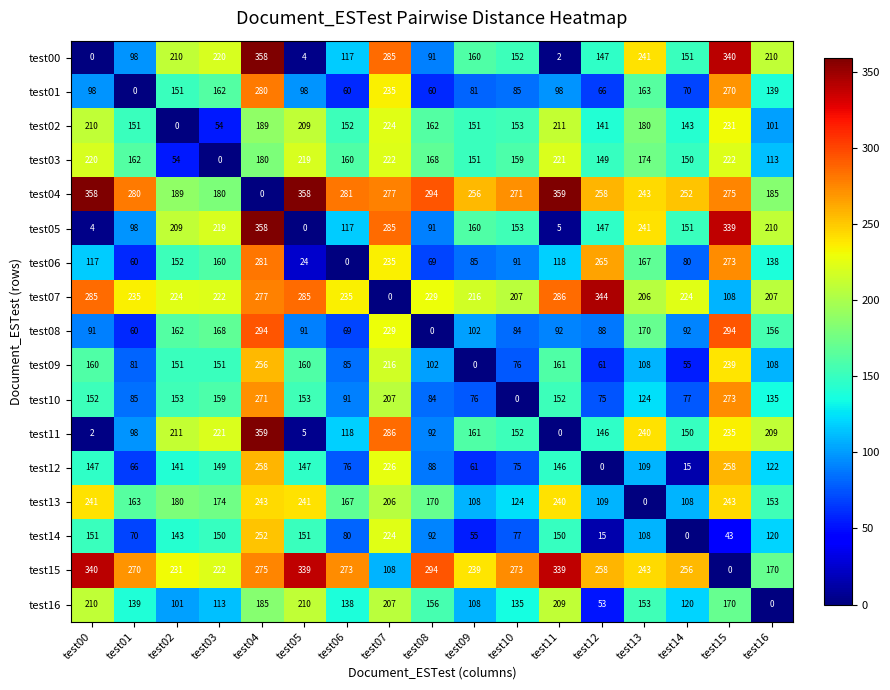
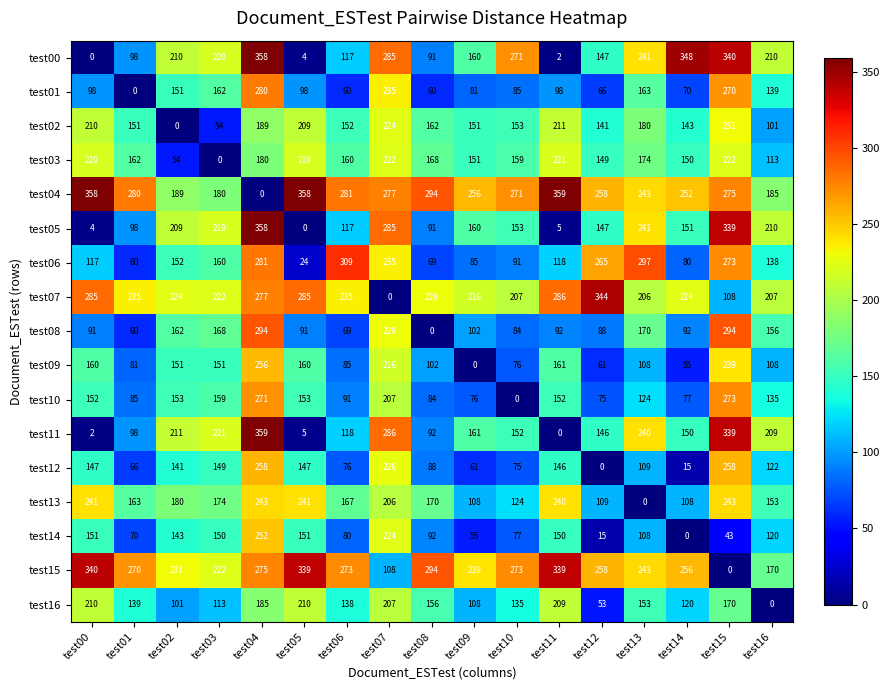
test00, test10: 152 -> 271
test00, test14: 151 -> 348
test06, test06: 0 -> 309
test06, test13: 167 -> 297
test11, test15: 235 -> 339
